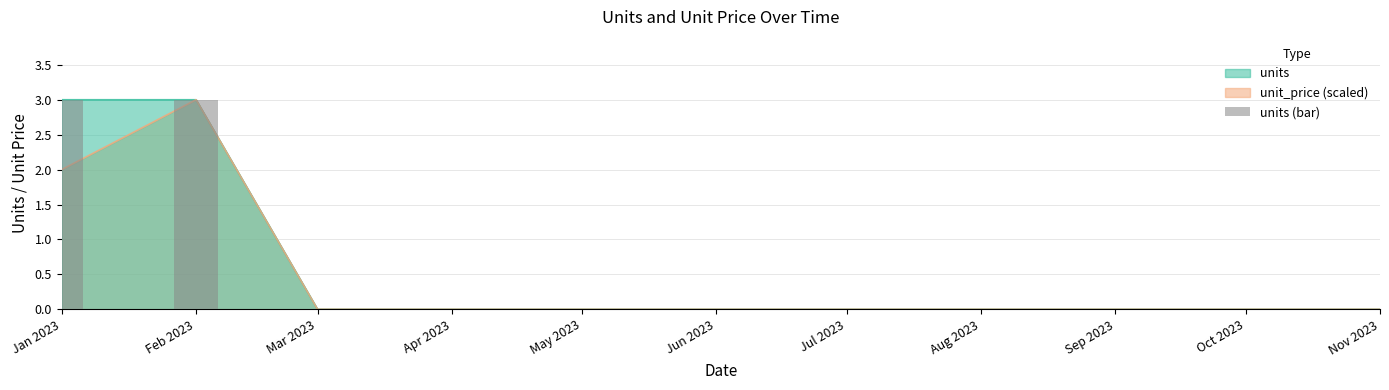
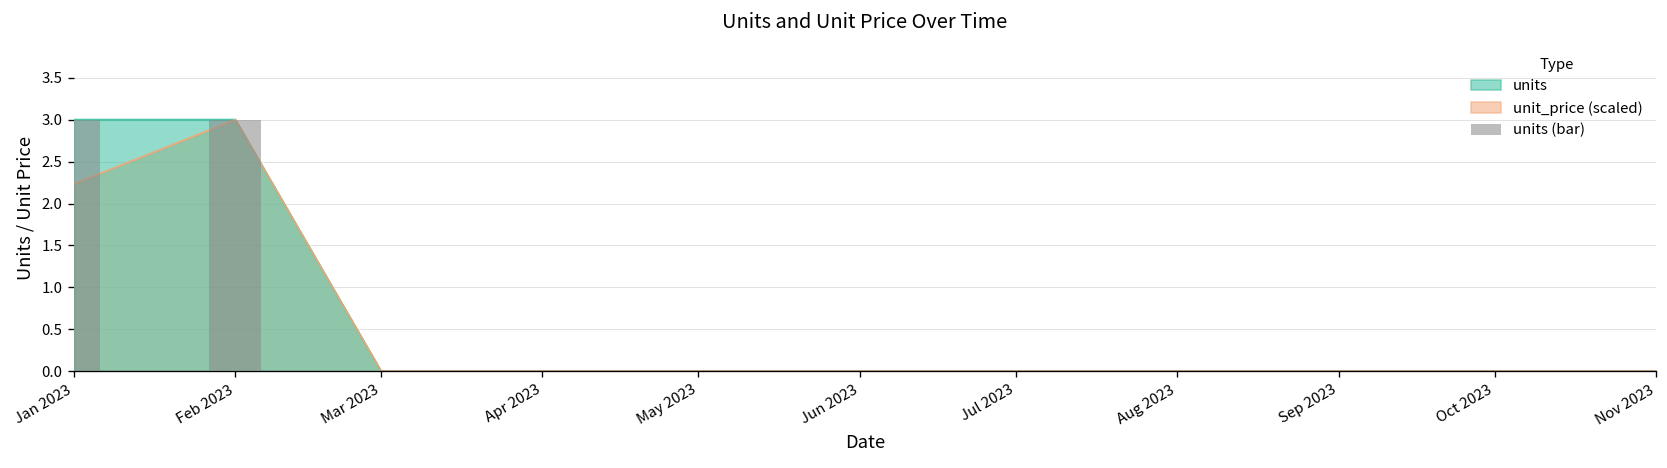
unit_price (scaled), Jan 2023: 2.0 -> 2.2
